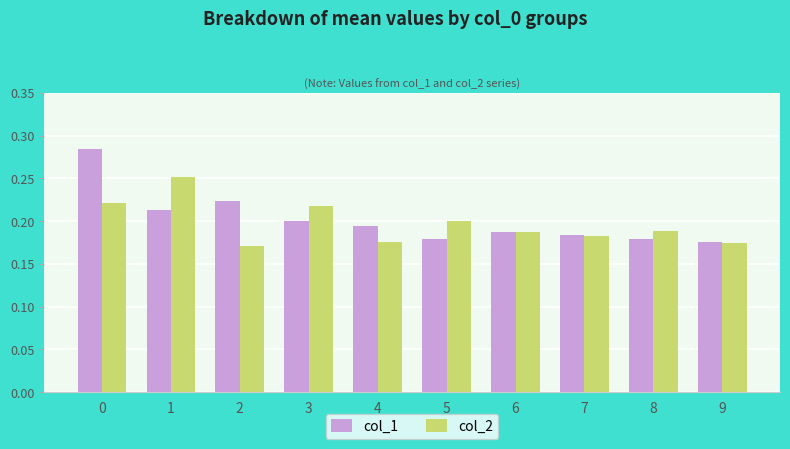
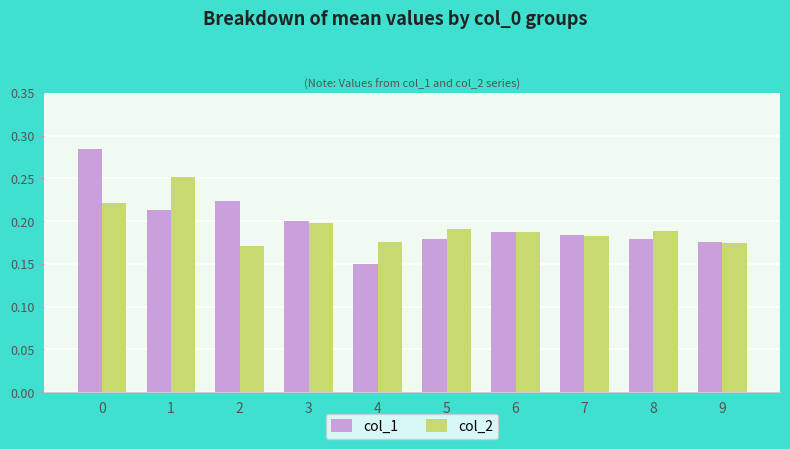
col_2, 3: 0.22 -> 0.20
col_1, 4: 0.19 -> 0.15
col_2, 5: 0.20 -> 0.19
